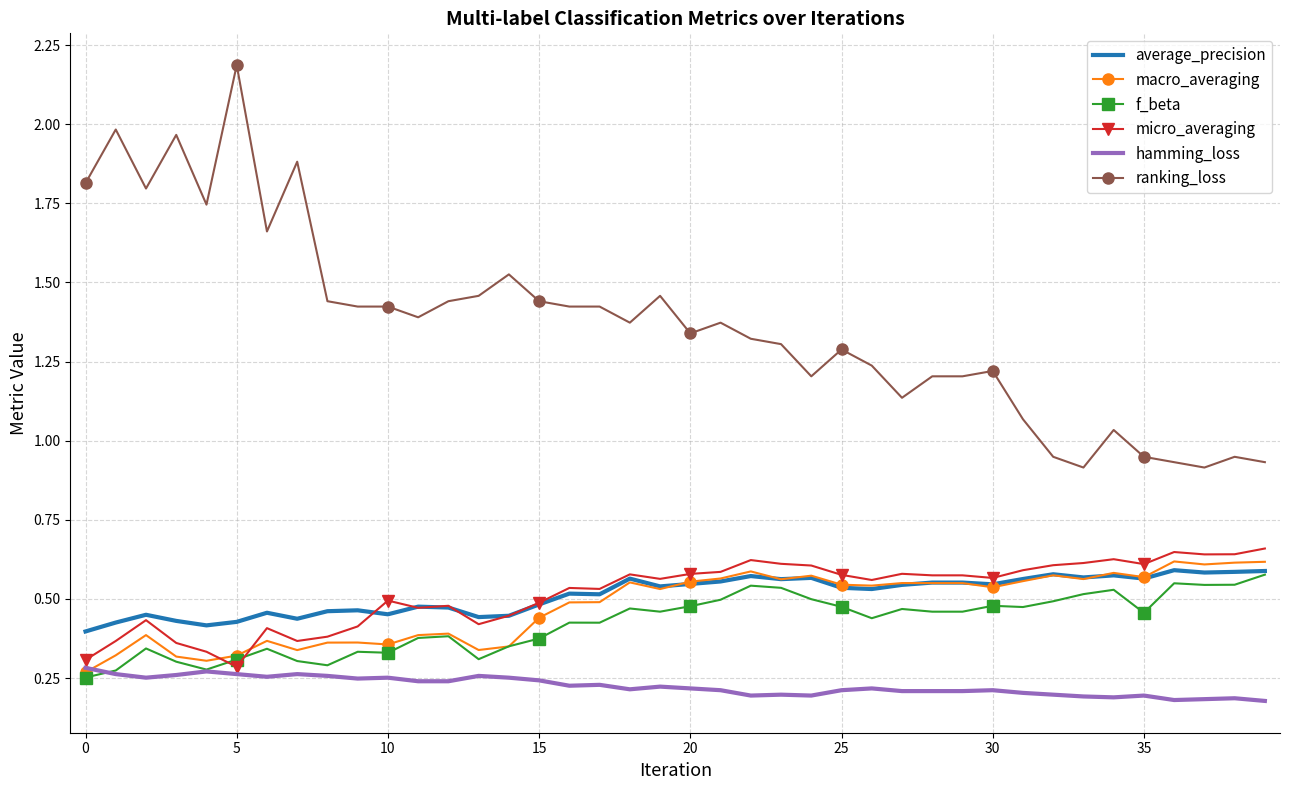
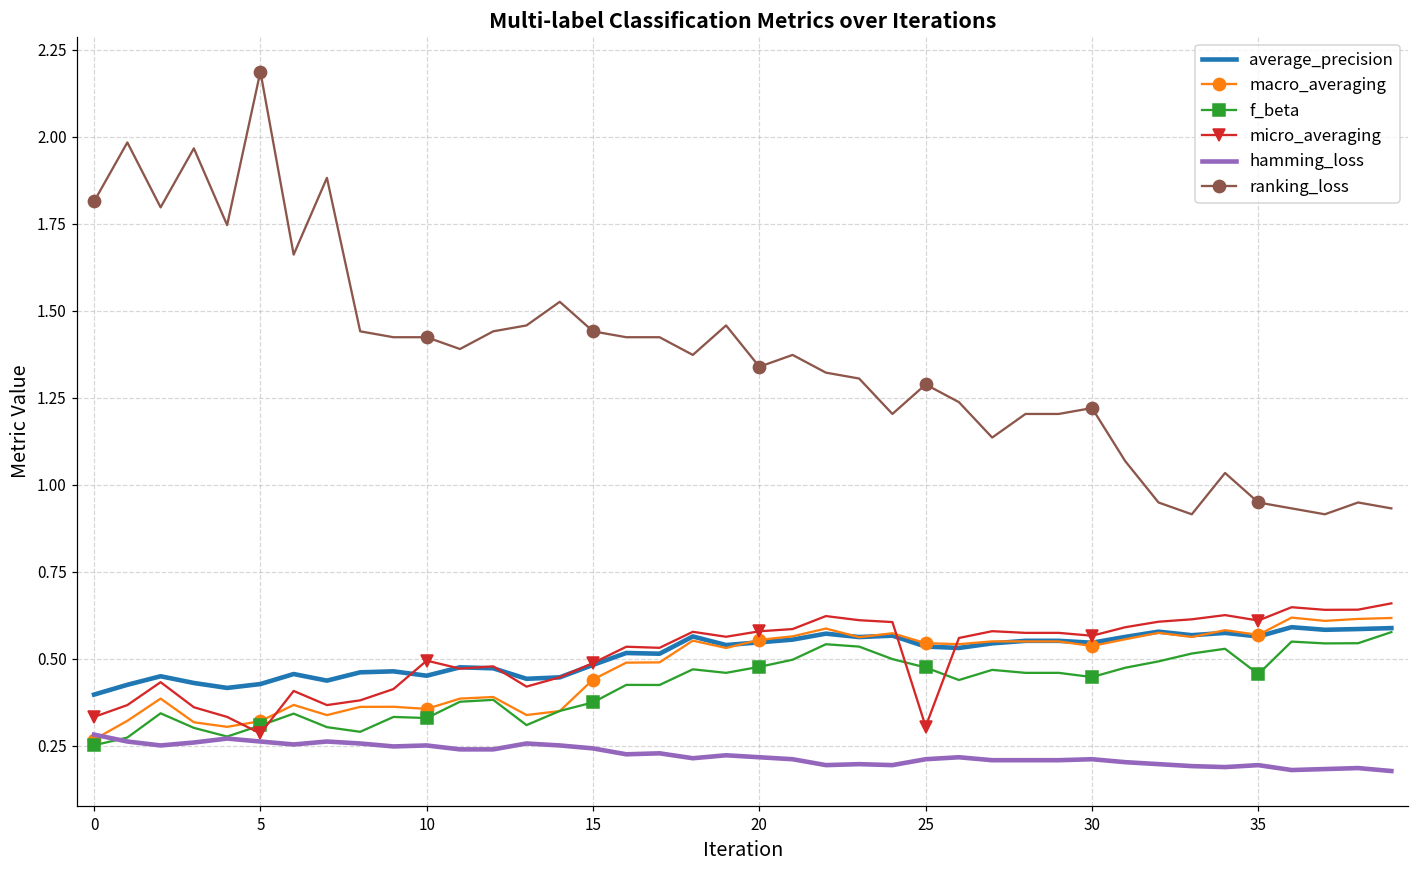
micro_averaging, 0: 0.31 -> 0.33
micro_averaging, 25: 0.58 -> 0.31
f_beta, 30: 0.48 -> 0.45
